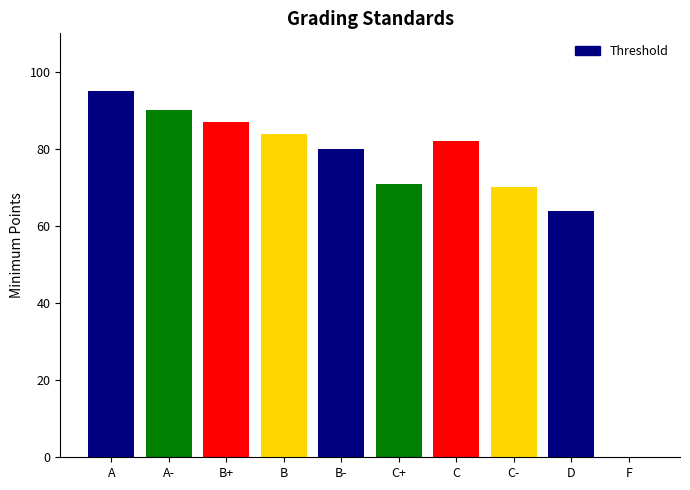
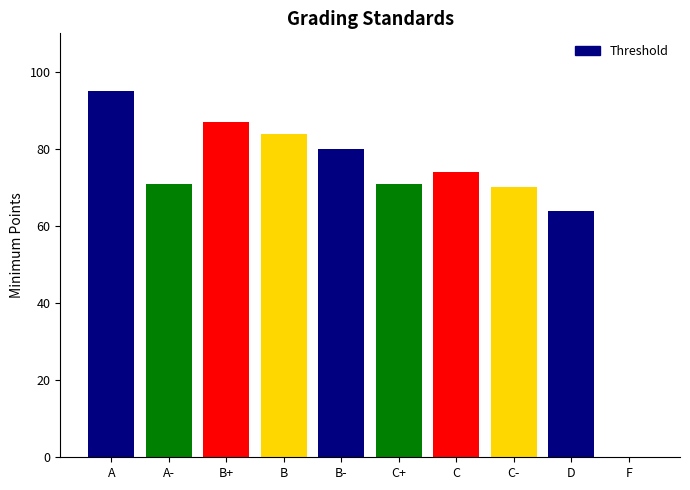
A-: 90 -> 71
C: 82 -> 74
